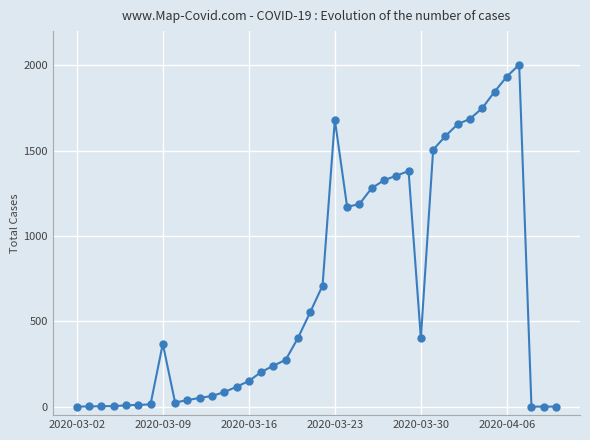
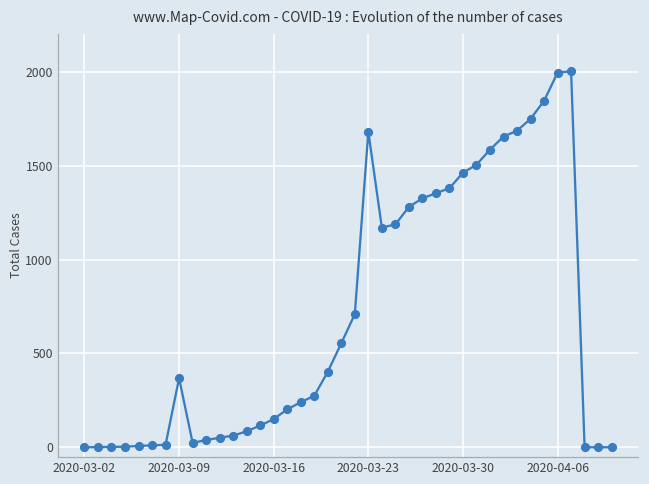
2020-03-30: 400 -> 1460
2020-04-06: 1930 -> 2000
